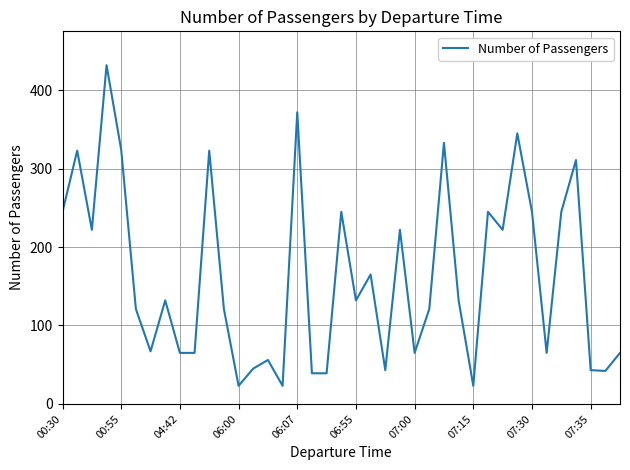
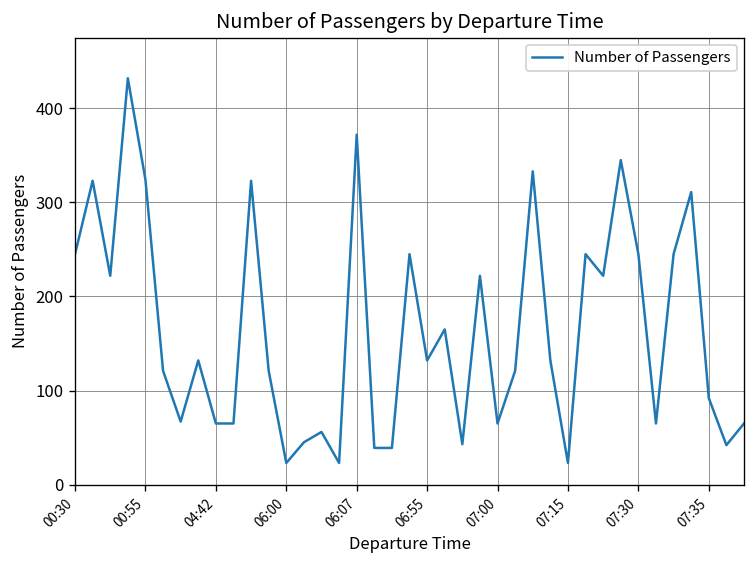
07:35: 40 -> 90
